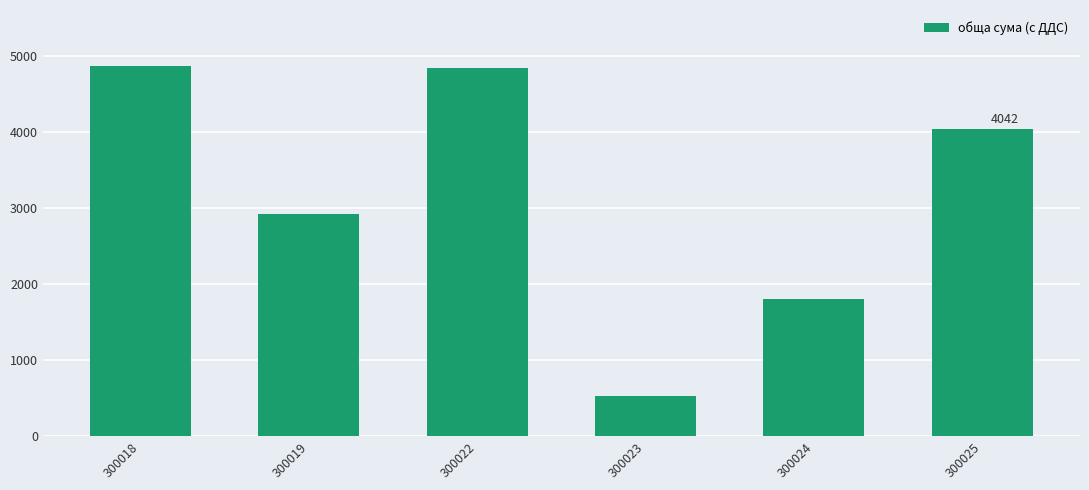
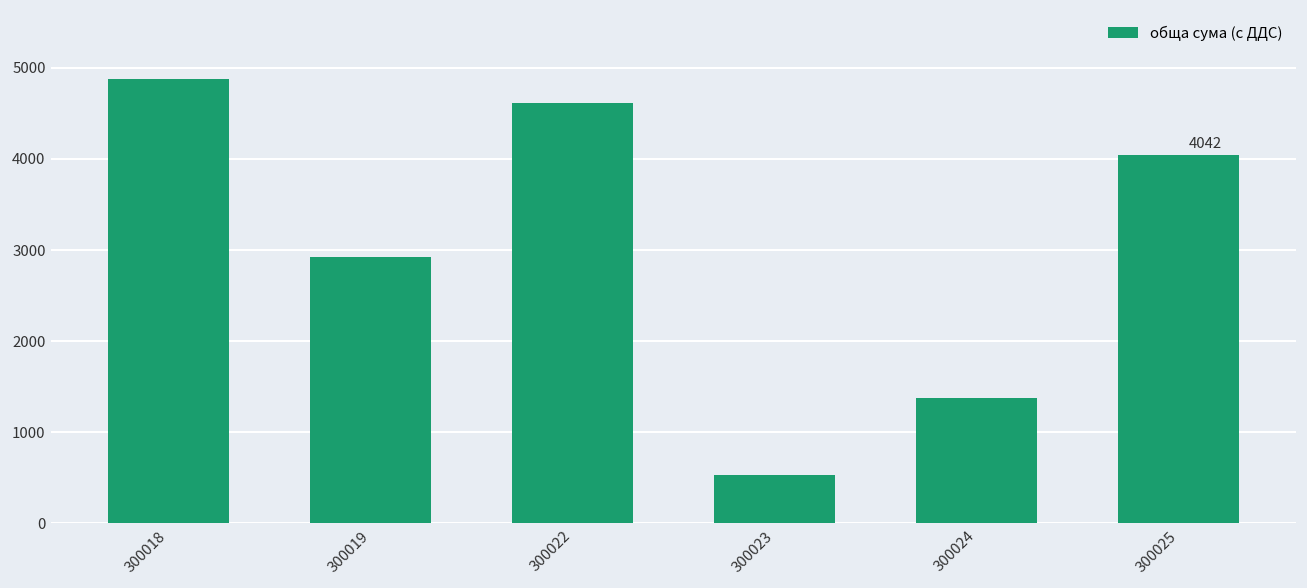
300022: 4900 -> 4600
300024: 1800 -> 1400
